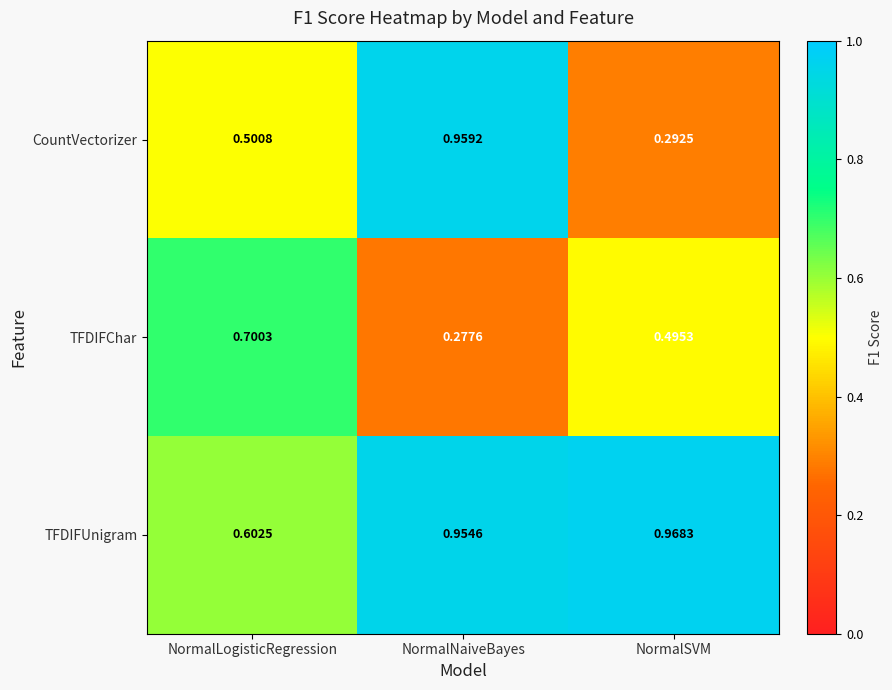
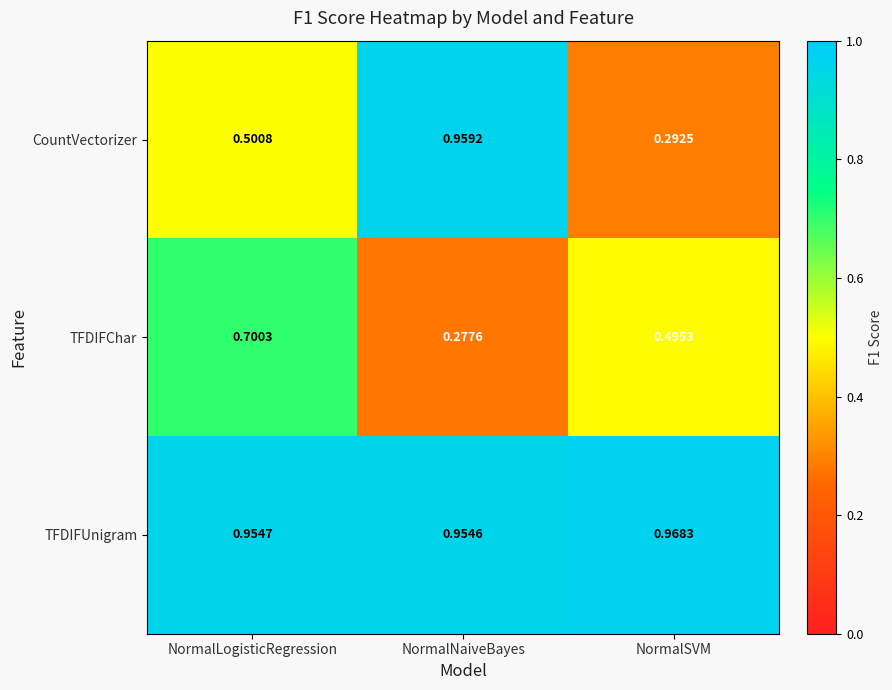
TFDIFUnigram, NormalLogisticRegression: 0.6025 -> 0.9547
